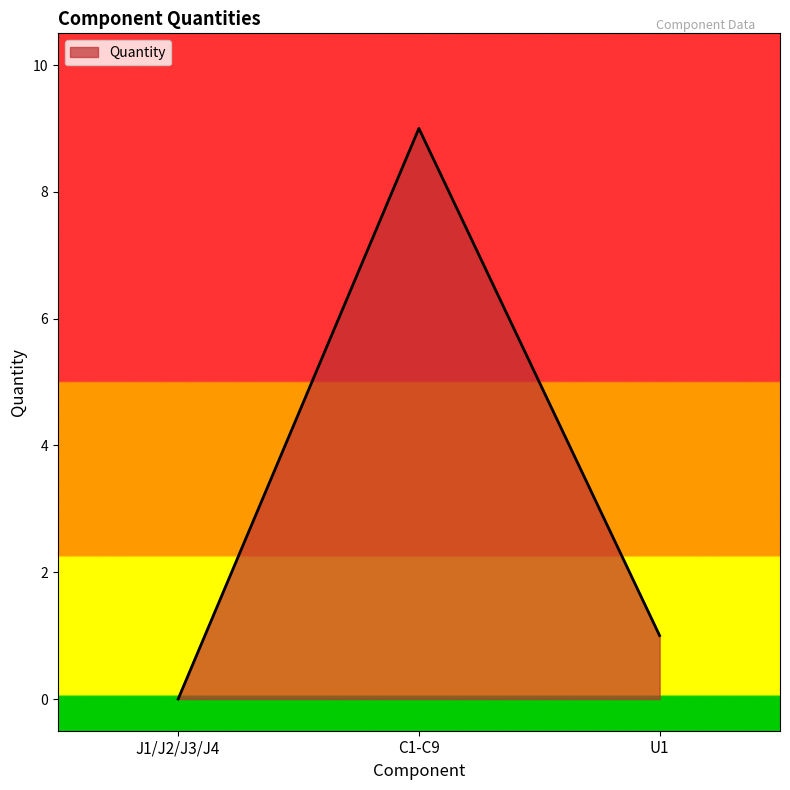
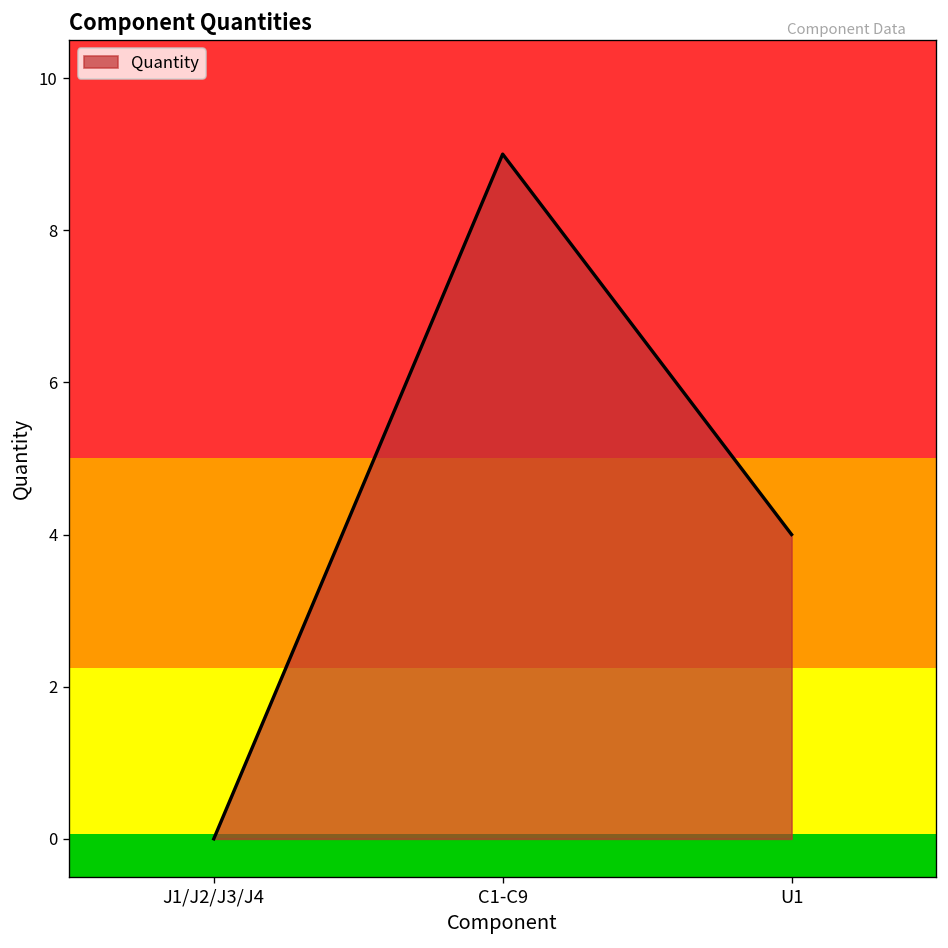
U1: 1 -> 4
